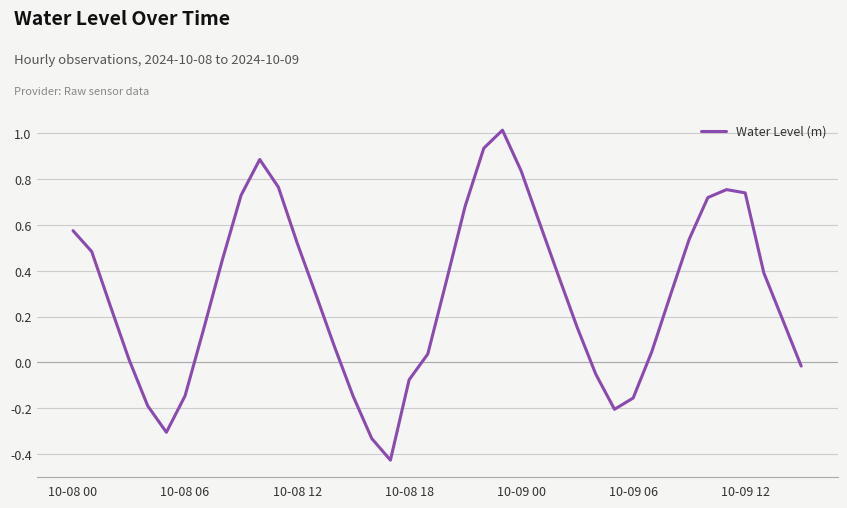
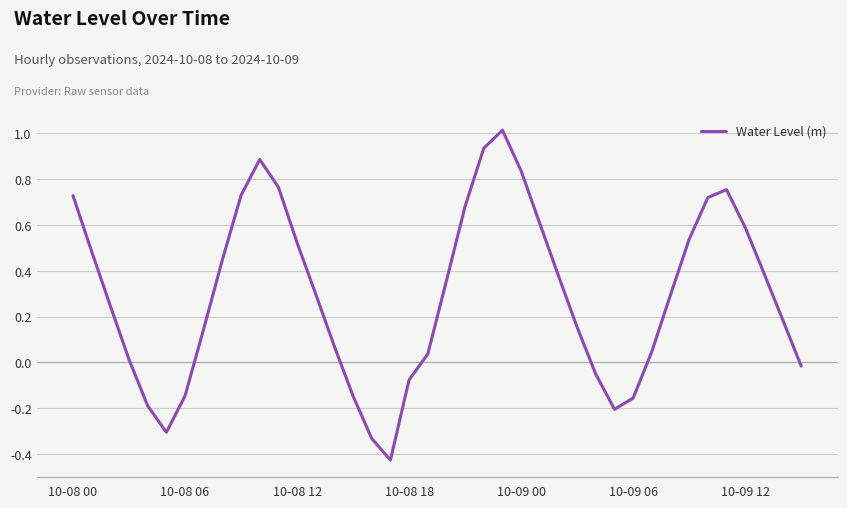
10-08 00: 0.58 -> 0.73
10-09 12: 0.74 -> 0.59
